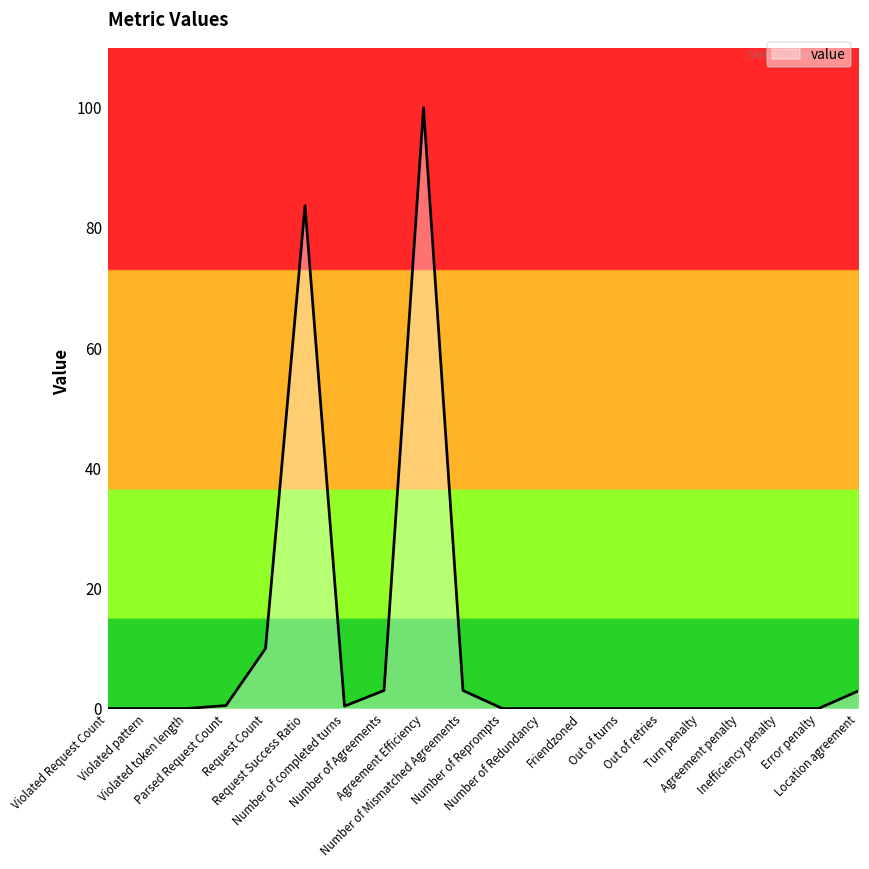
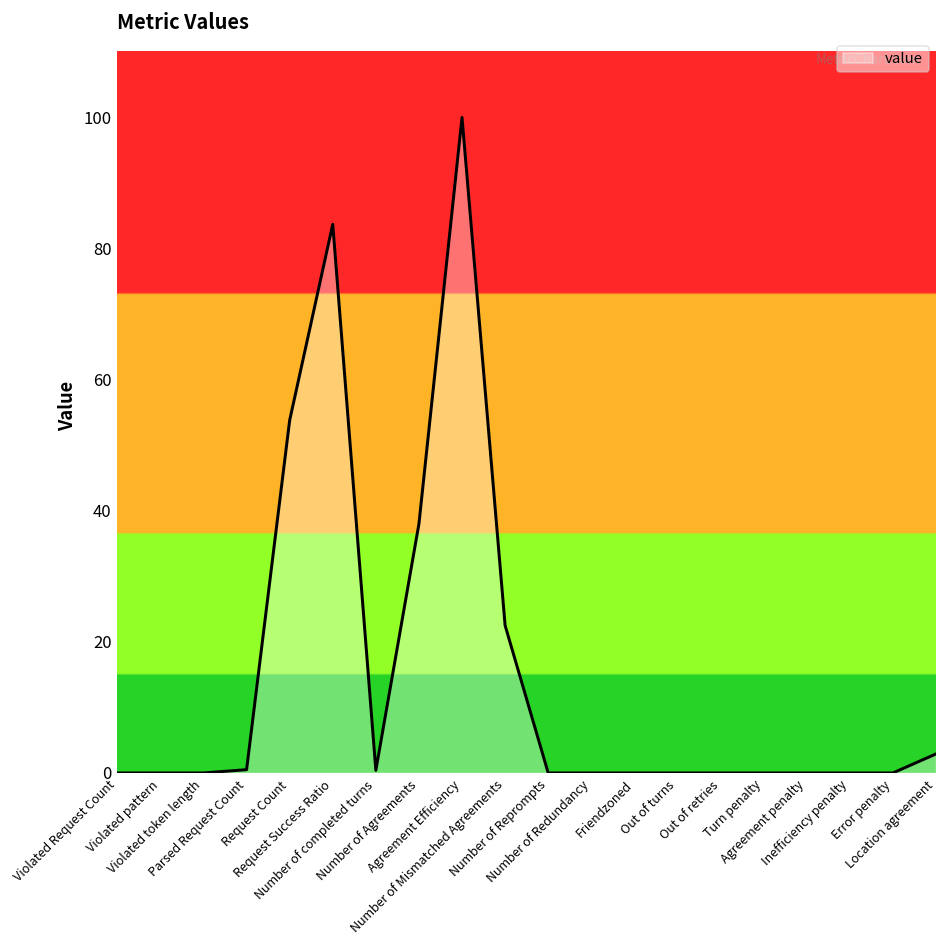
Request Count: 10 -> 54
Number of Agreements: 3 -> 38
Number of Mismatched Agreements: 3 -> 23
